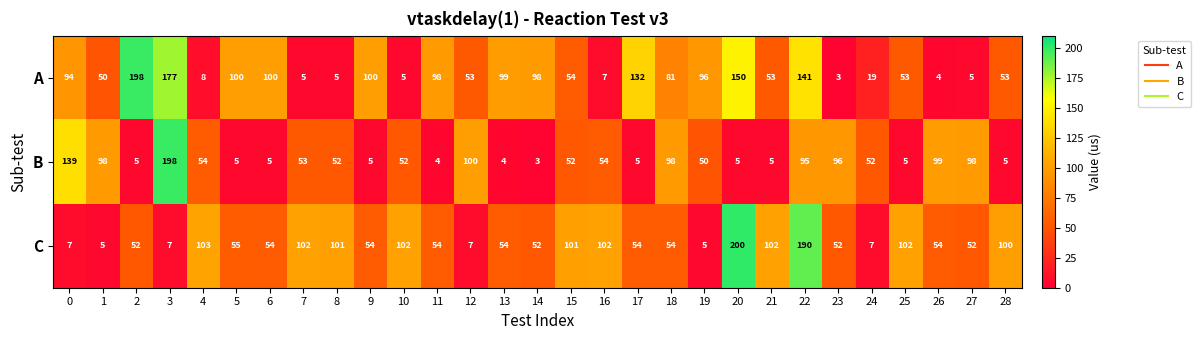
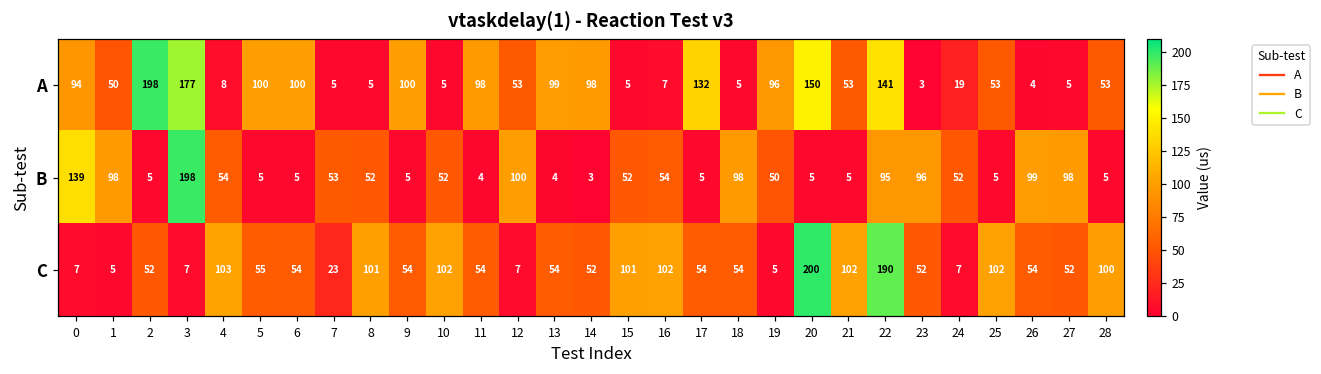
A, 15: 54 -> 5
A, 18: 81 -> 5
C, 7: 102 -> 23
